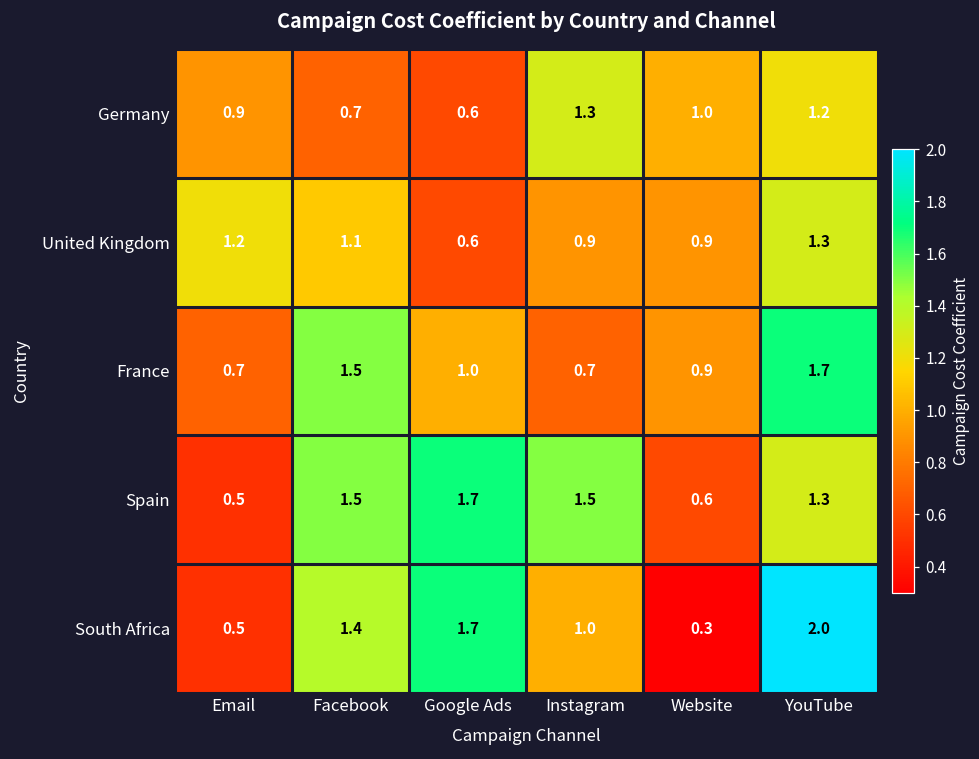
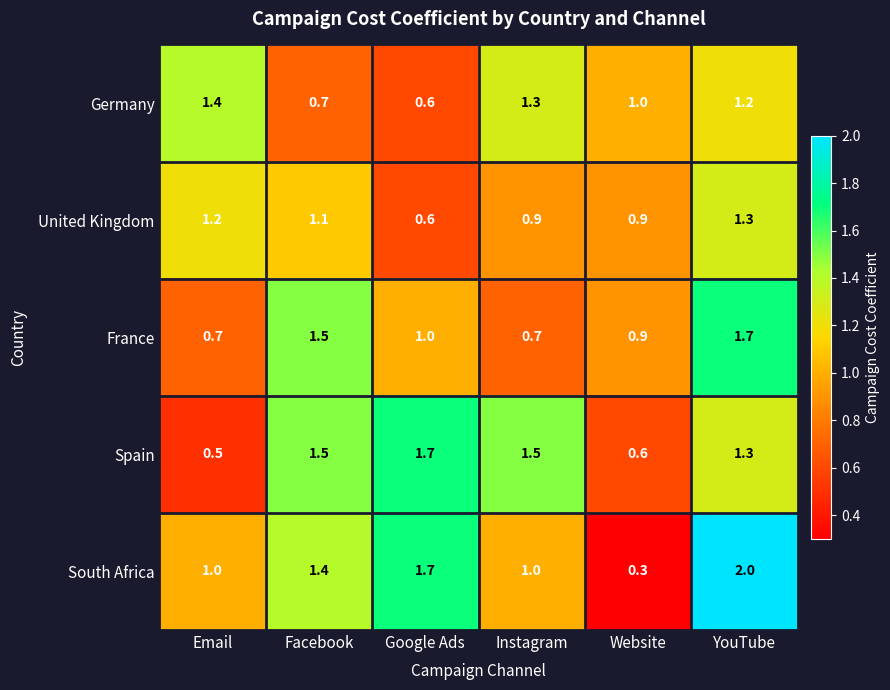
Germany, Email: 0.9 -> 1.4
South Africa, Email: 0.5 -> 1.0
